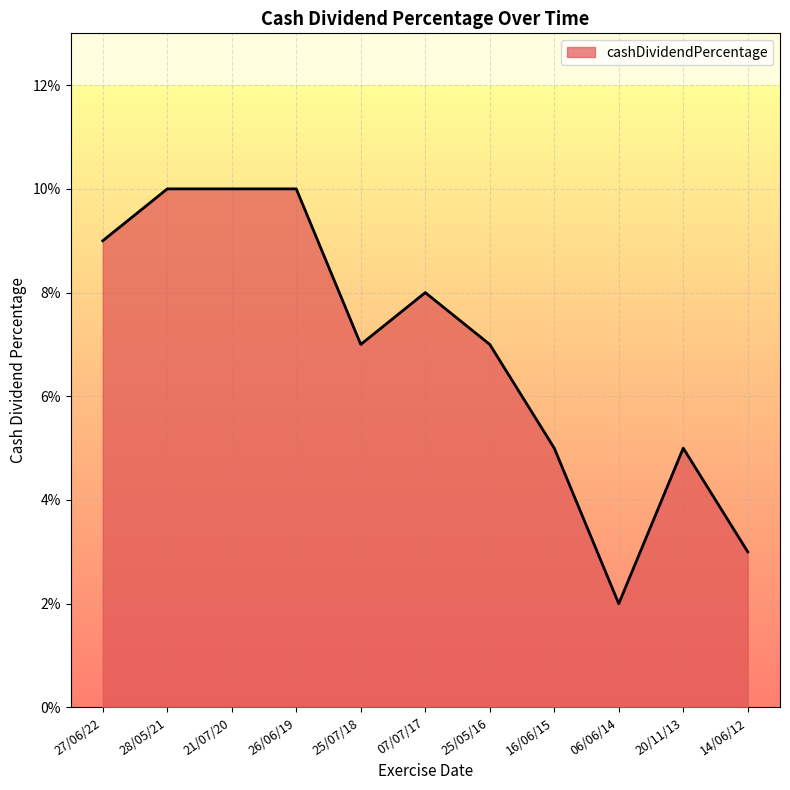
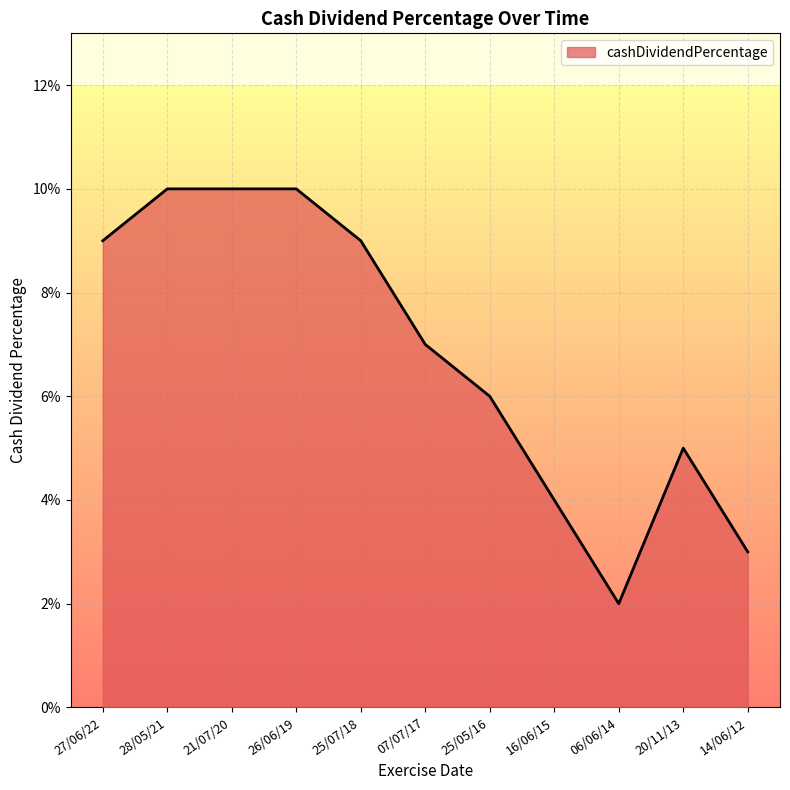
25/07/18: 7.0% -> 9.0%
07/07/17: 8.0% -> 7.0%
25/05/16: 7.0% -> 6.0%
16/06/15: 5.0% -> 4.0%
